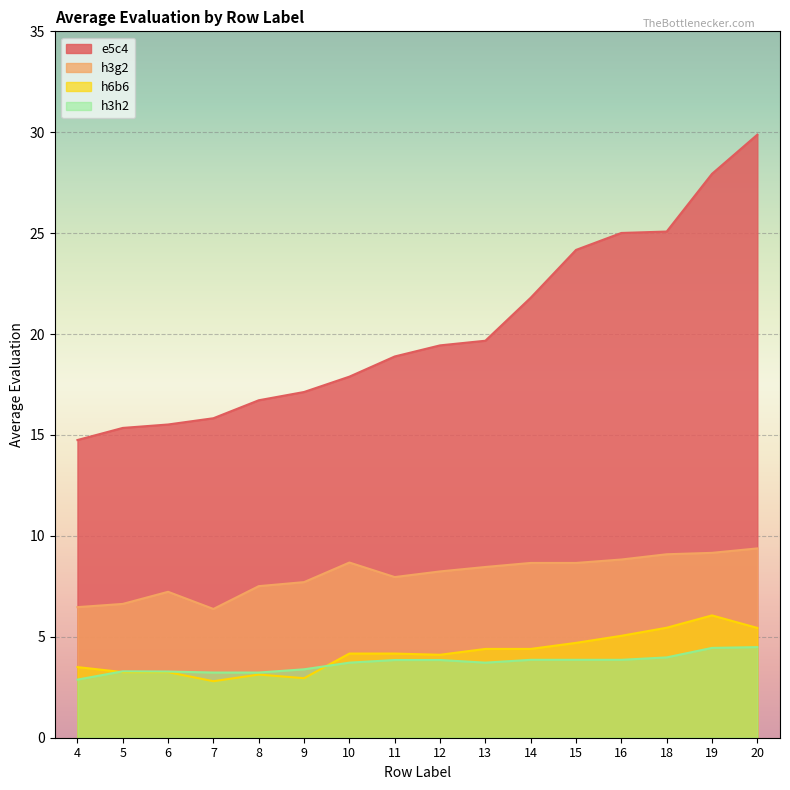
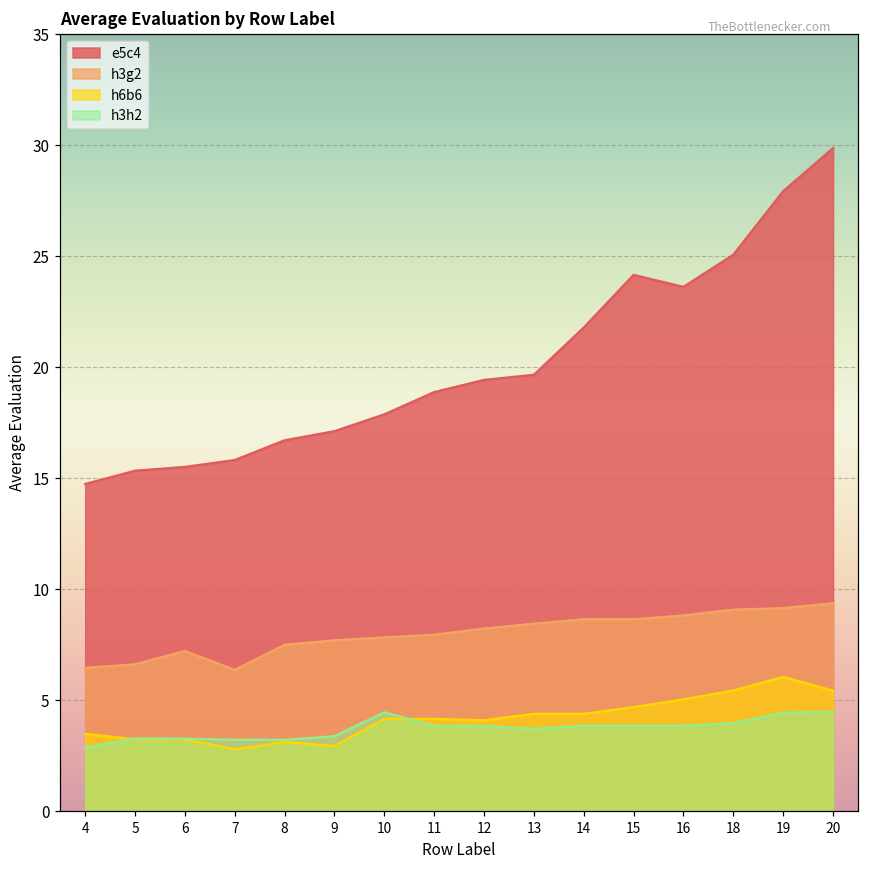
h3g2, 10: 8.7 -> 7.8
h3h2, 10: 3.7 -> 4.5
e5c4, 16: 25.0 -> 23.6
